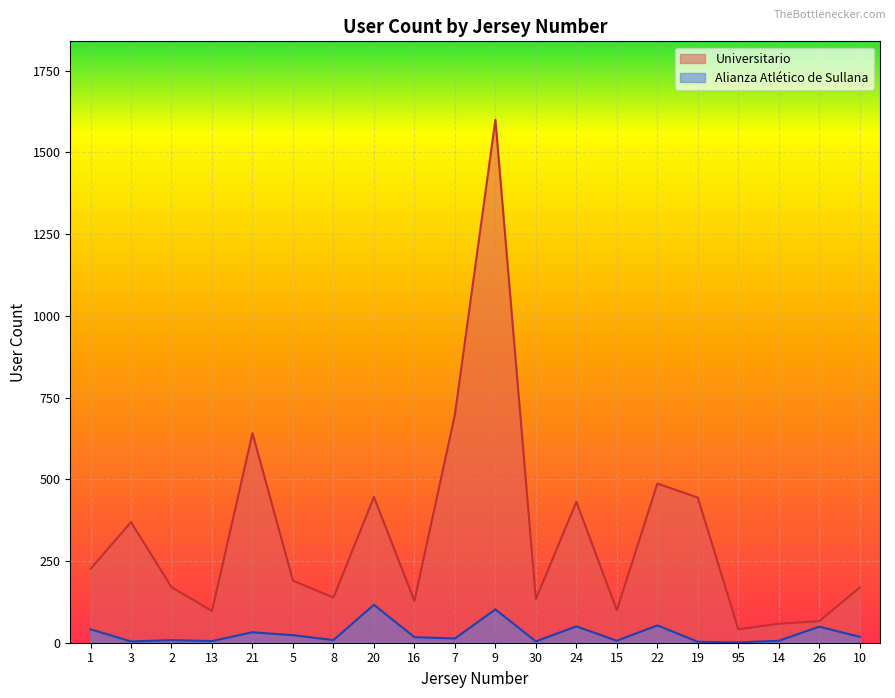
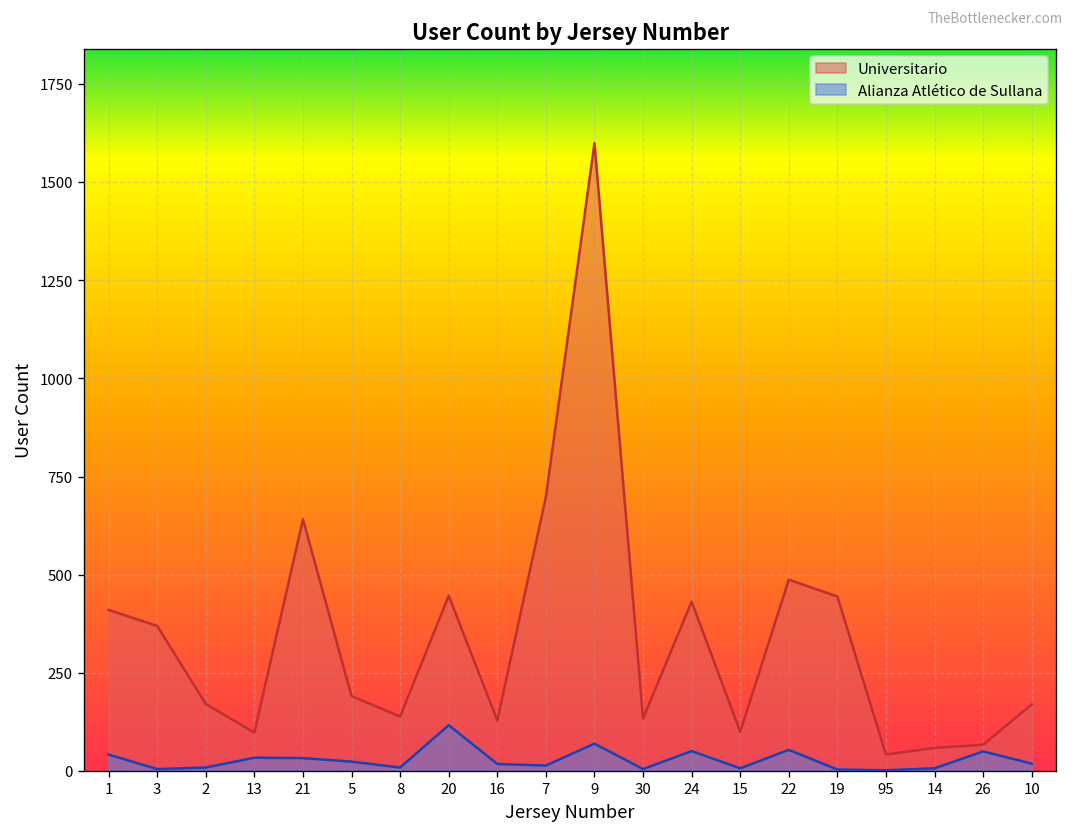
Universitario, 1: 230 -> 410
Alianza Atlético de Sullana, 13: 10 -> 30
Alianza Atlético de Sullana, 9: 100 -> 70
